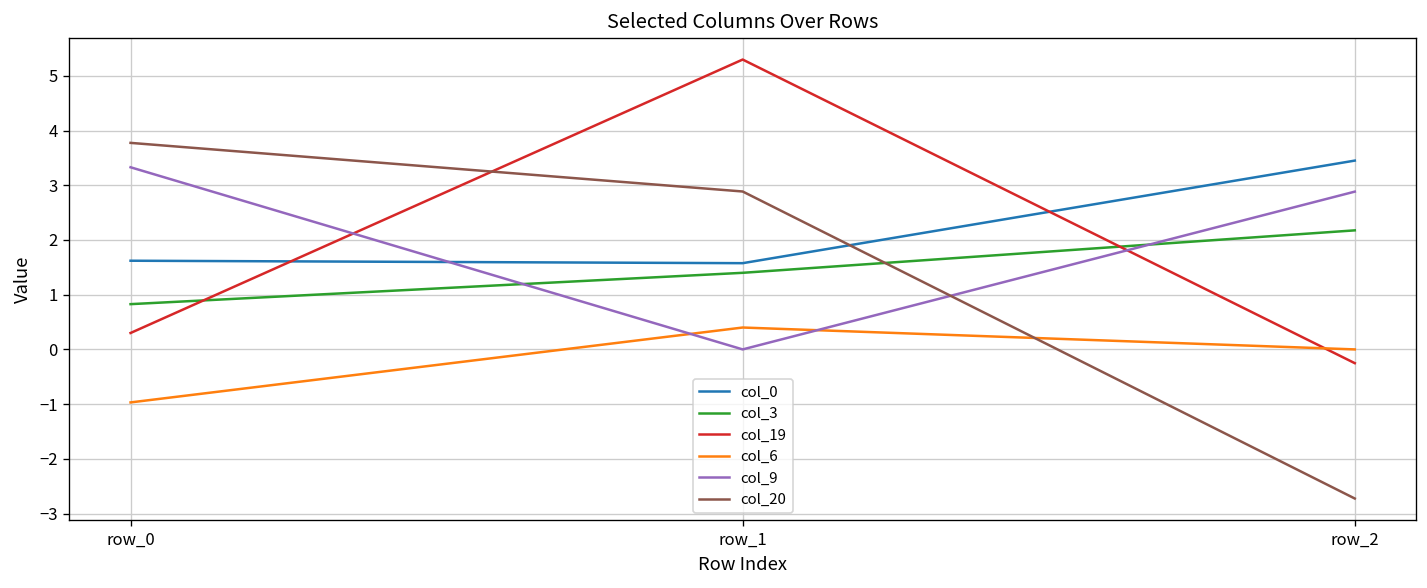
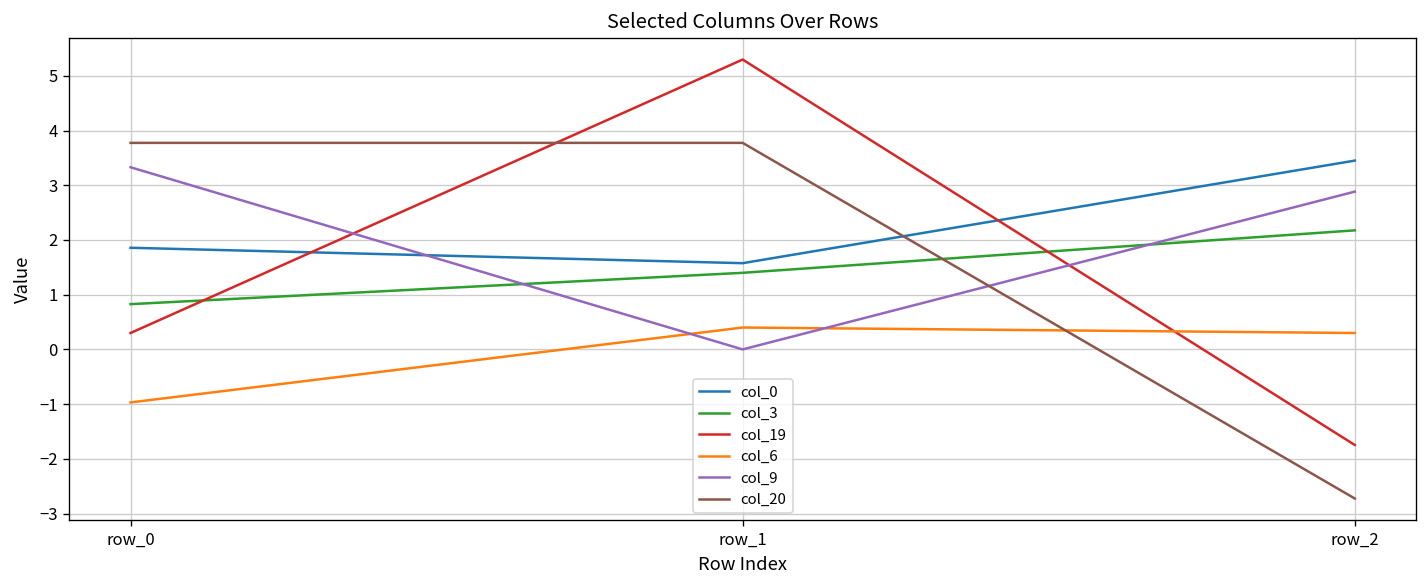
col_0, row_0: 1.6 -> 1.9
col_20, row_1: 2.9 -> 3.8
col_19, row_2: -0.3 -> -1.7
col_6, row_2: 0.0 -> 0.3
